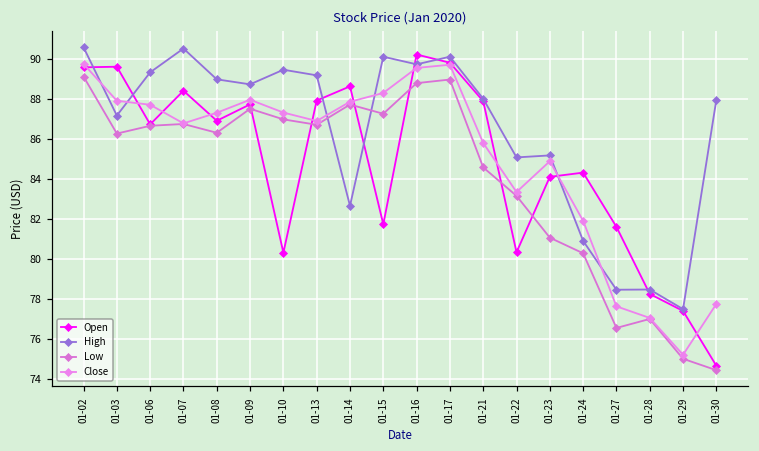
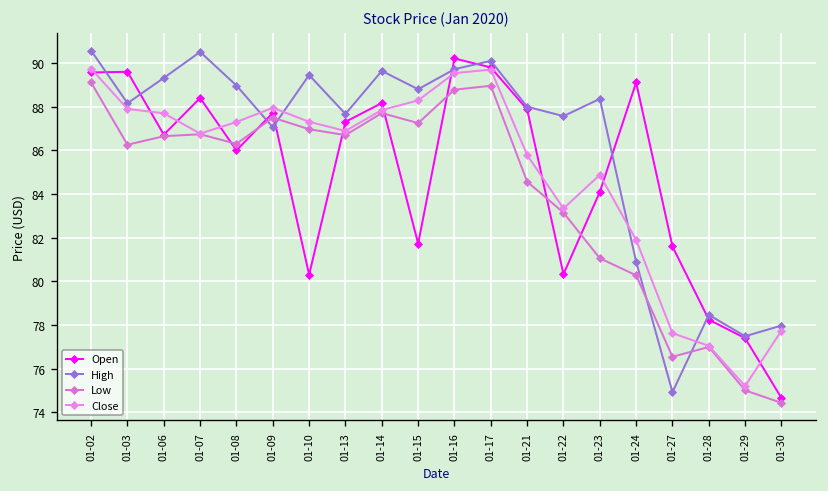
High, 01-03: 87.2 -> 88.2
Open, 01-08: 86.9 -> 86.0
High, 01-09: 88.7 -> 87.1
Open, 01-13: 87.9 -> 87.3
High, 01-13: 89.2 -> 87.7
Open, 01-14: 88.6 -> 88.2
High, 01-14: 82.7 -> 89.6
High, 01-15: 90.1 -> 88.8
High, 01-22: 85.1 -> 87.6
High, 01-23: 85.2 -> 88.4
Open, 01-24: 84.3 -> 89.1
High, 01-27: 78.5 -> 74.9
High, 01-30: 88.0 -> 78.0
